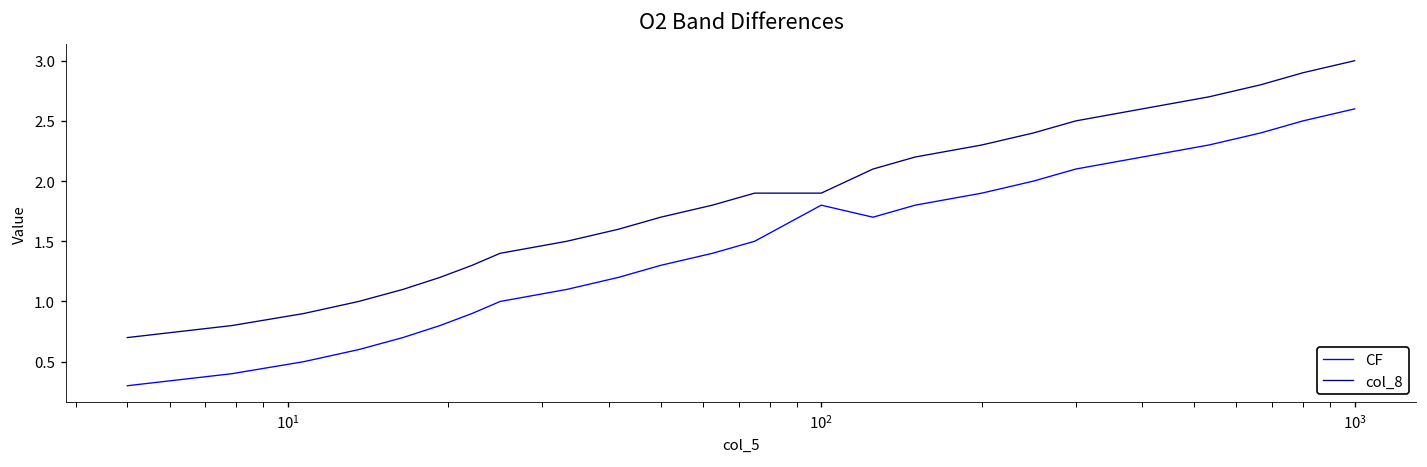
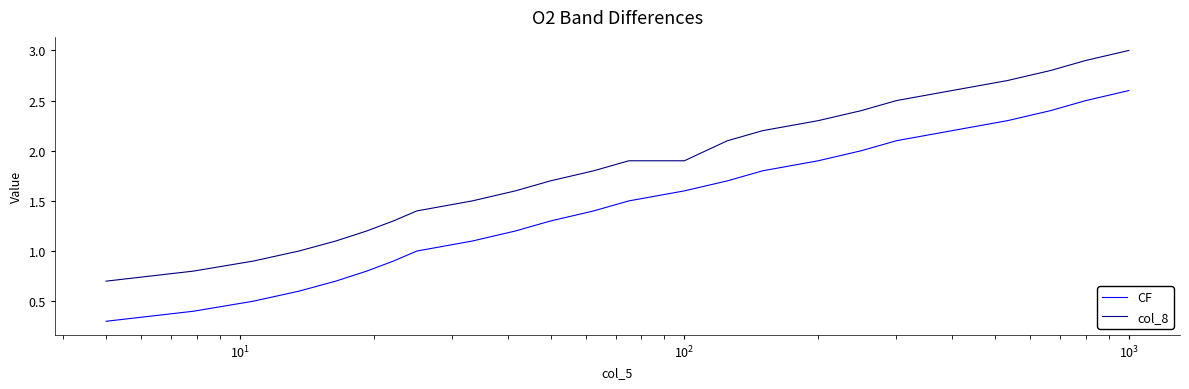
CF, 10^2: 1.8 -> 1.6
